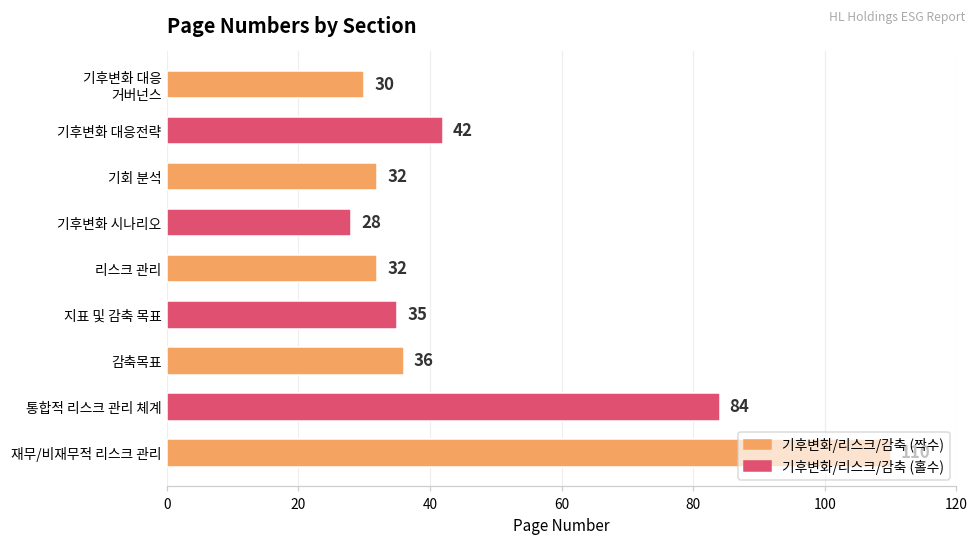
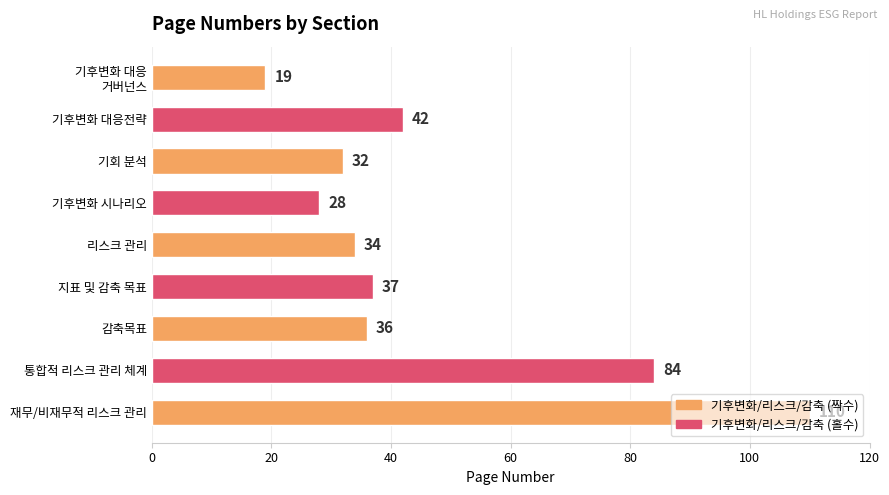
기후변화 대응 거버넌스: 30 -> 19
리스크 관리: 32 -> 34
지표 및 감축 목표: 35 -> 37
